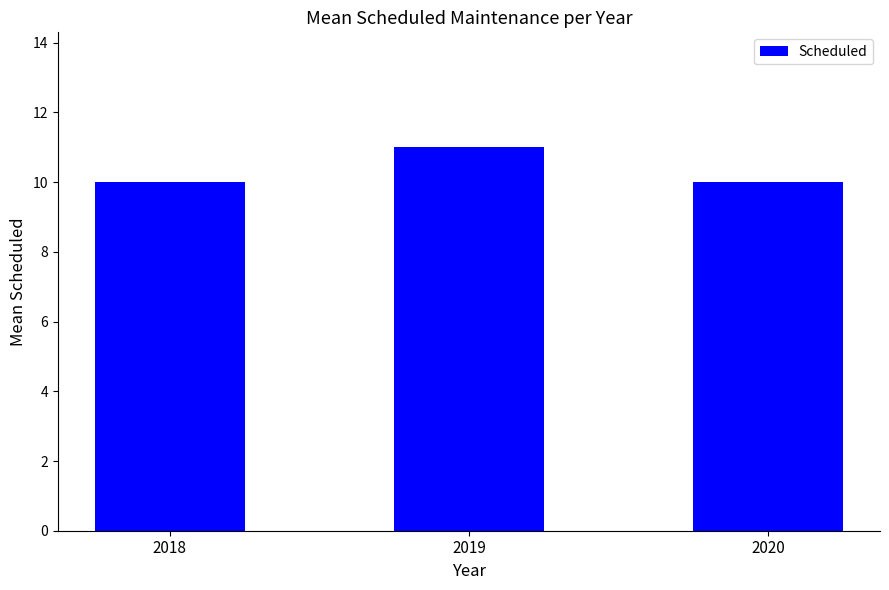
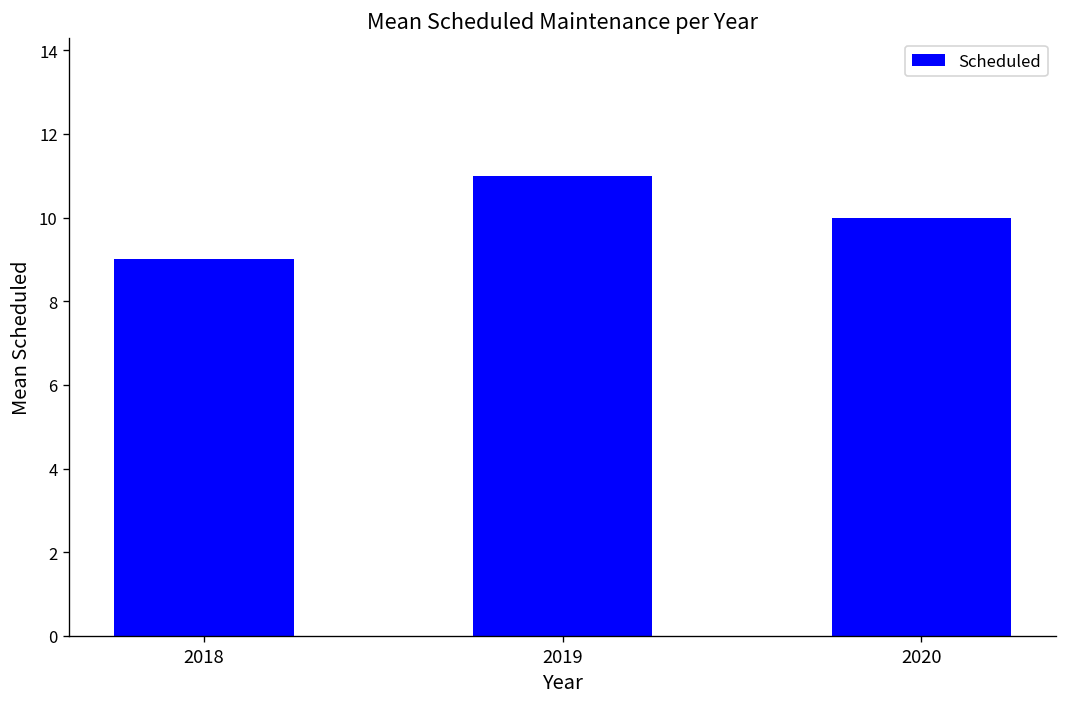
2018: 10 -> 9
